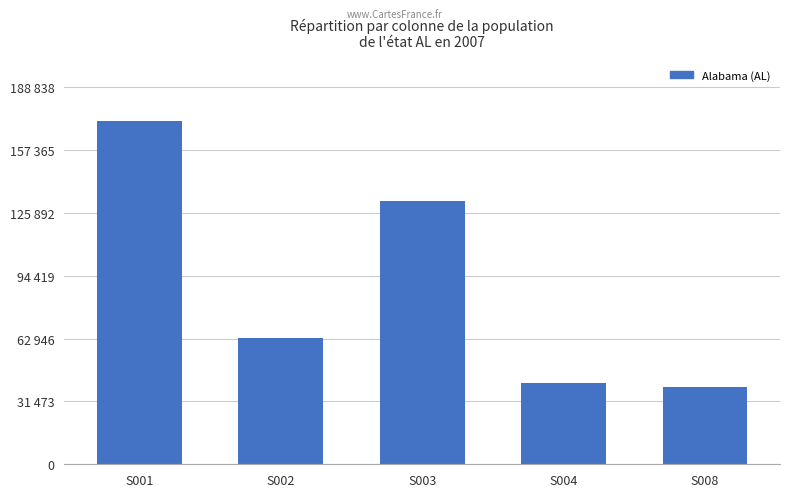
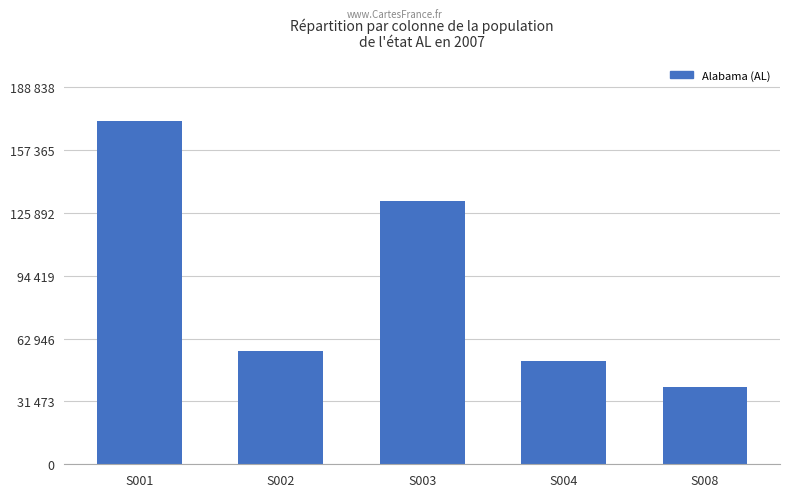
S002: 63000 -> 57000
S004: 40000 -> 52000
